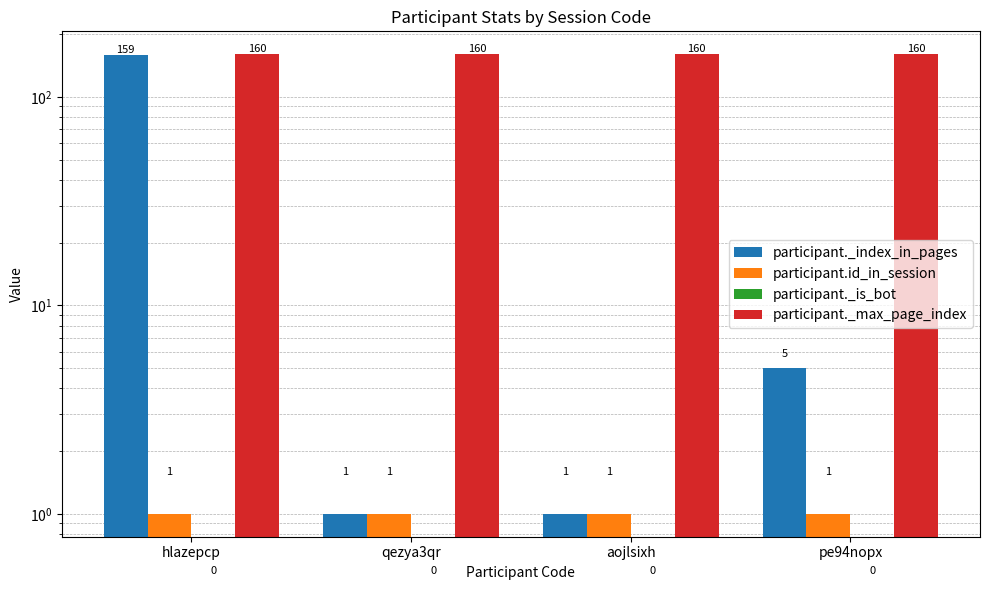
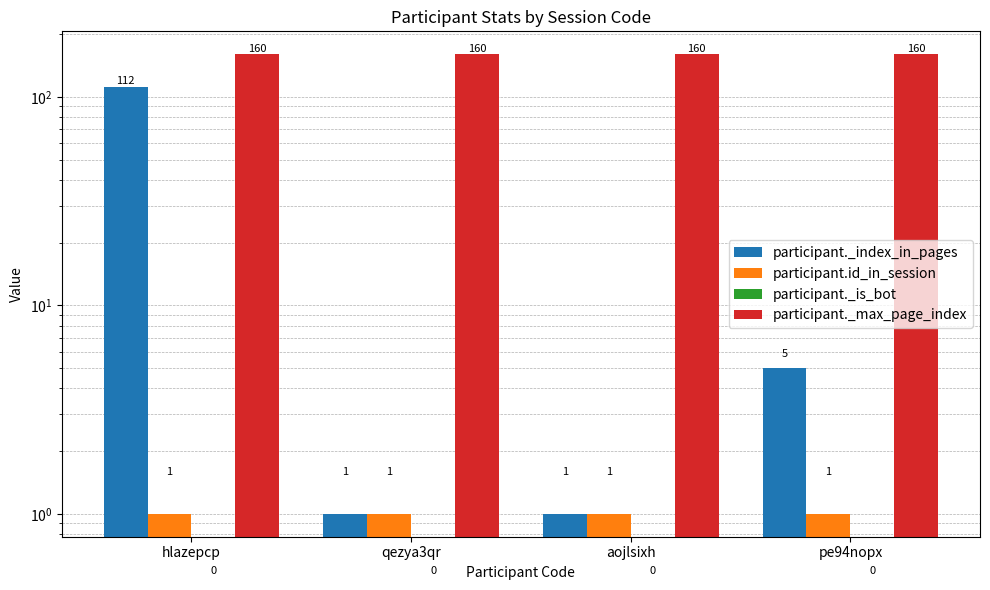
participant._index_in_pages, hlazepcp: 159 -> 112
